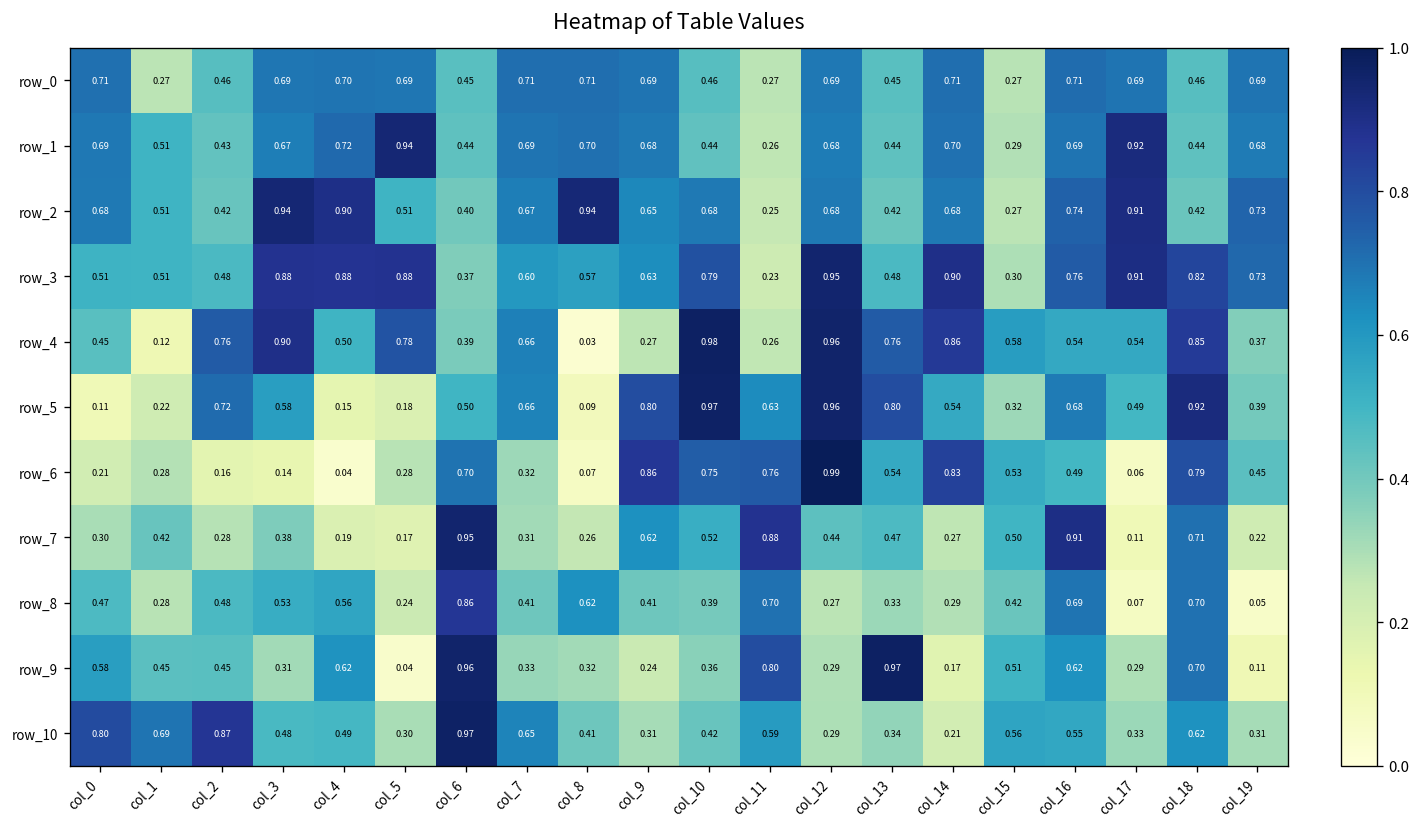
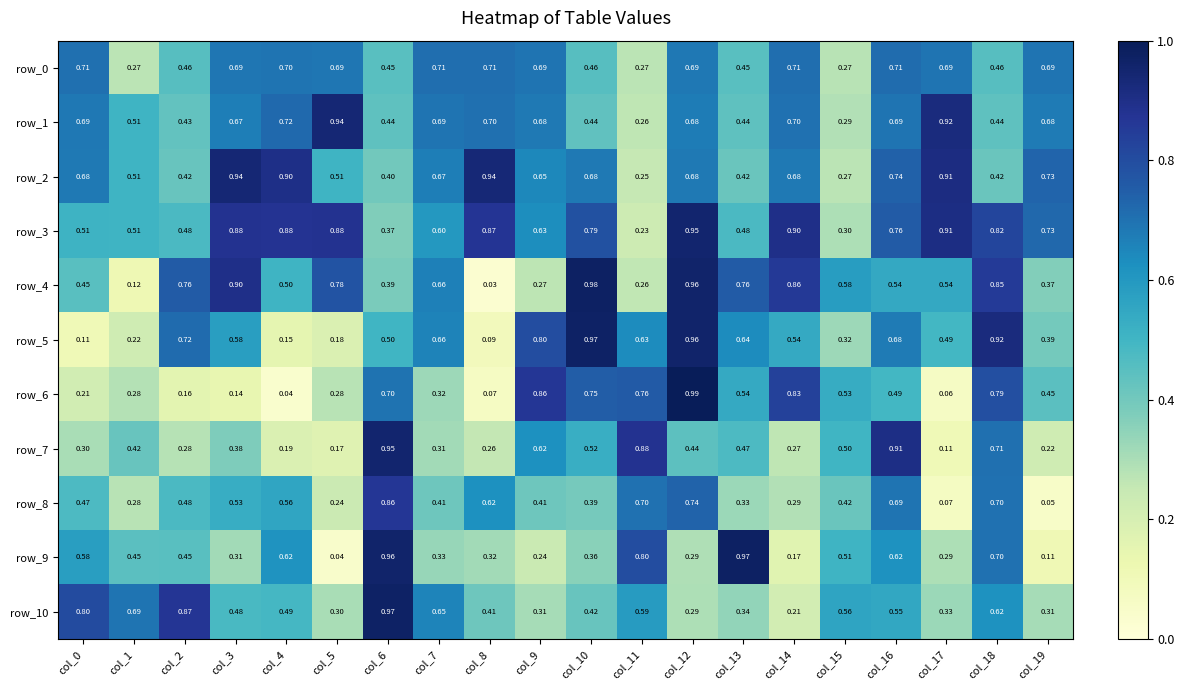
row_3, col_8: 0.57 -> 0.87
row_5, col_13: 0.80 -> 0.64
row_8, col_12: 0.27 -> 0.74
